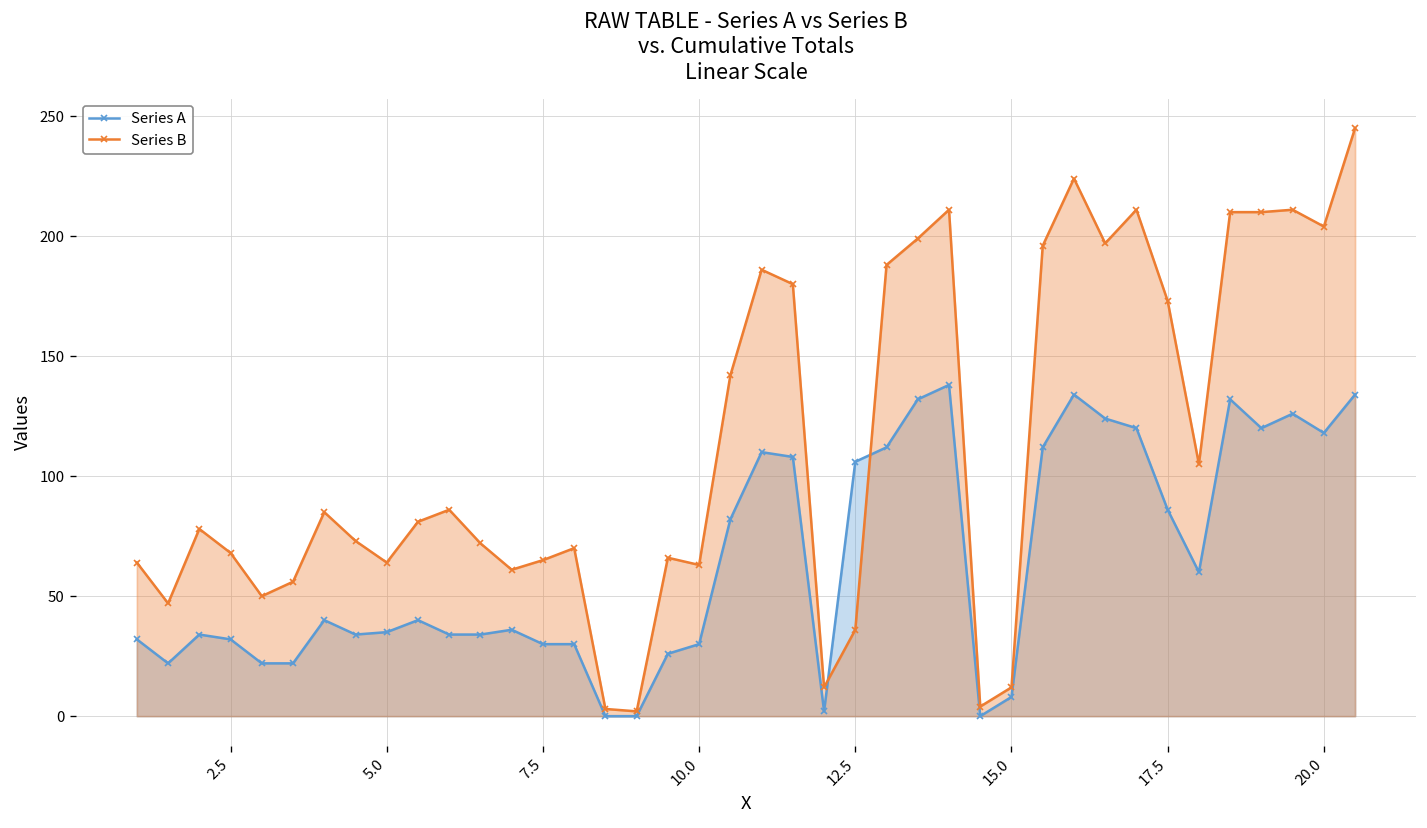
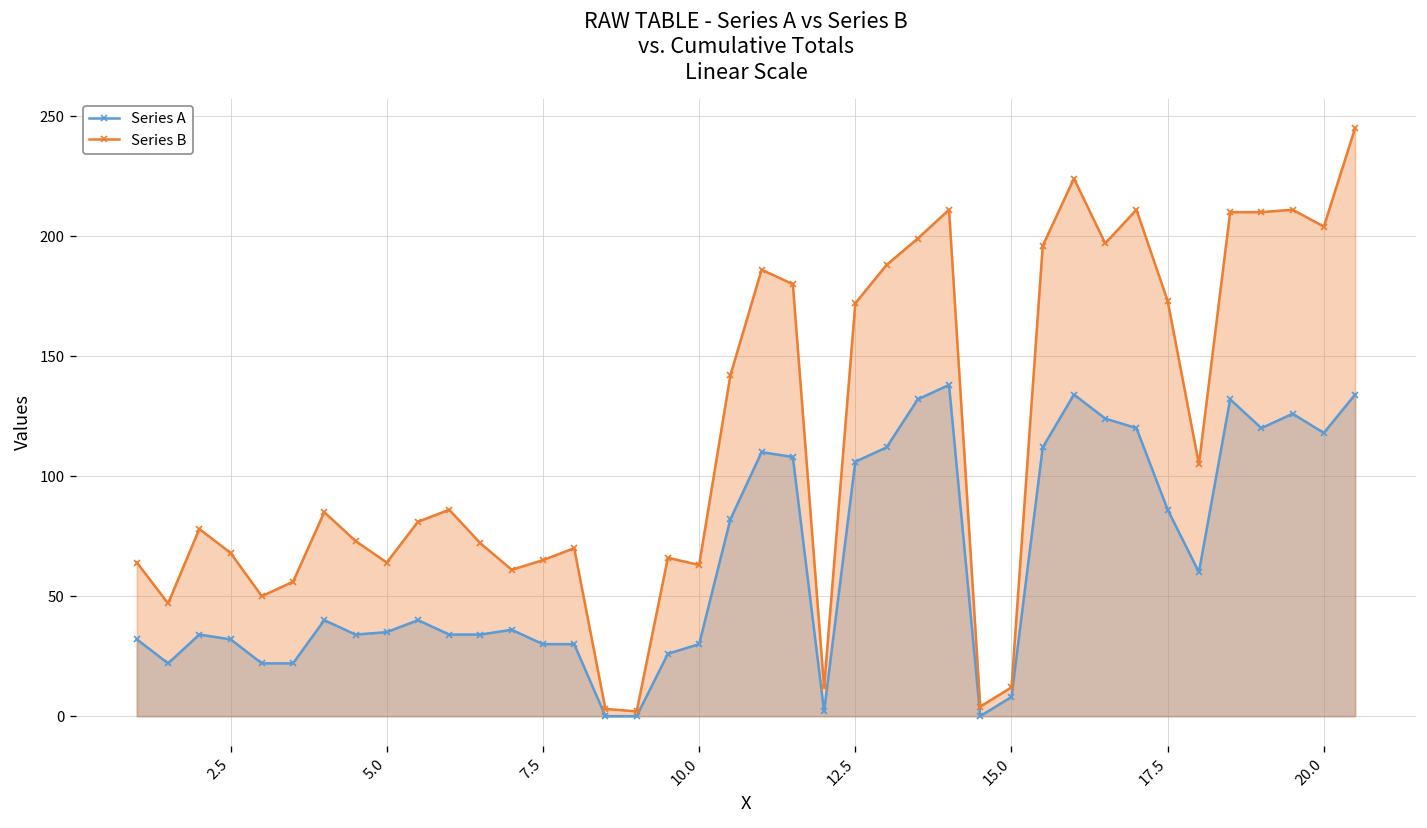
Series B, 12.5: 36 -> 172
